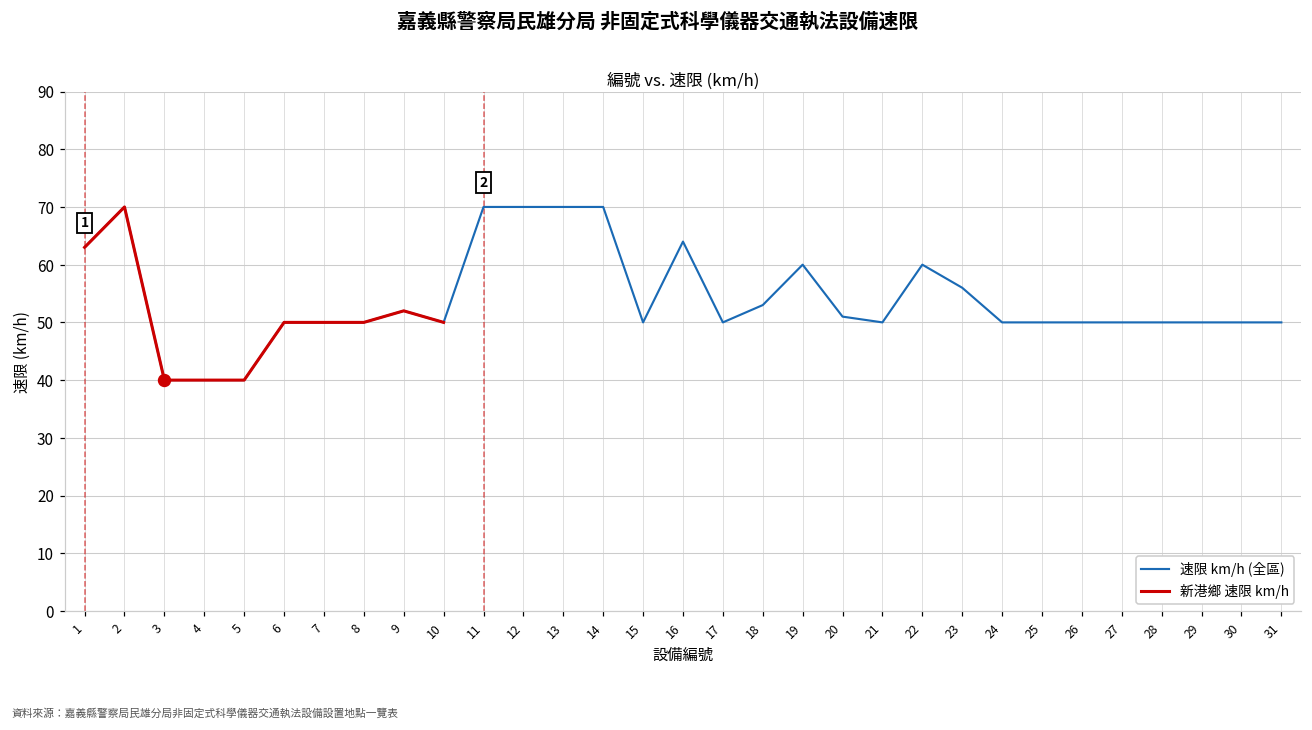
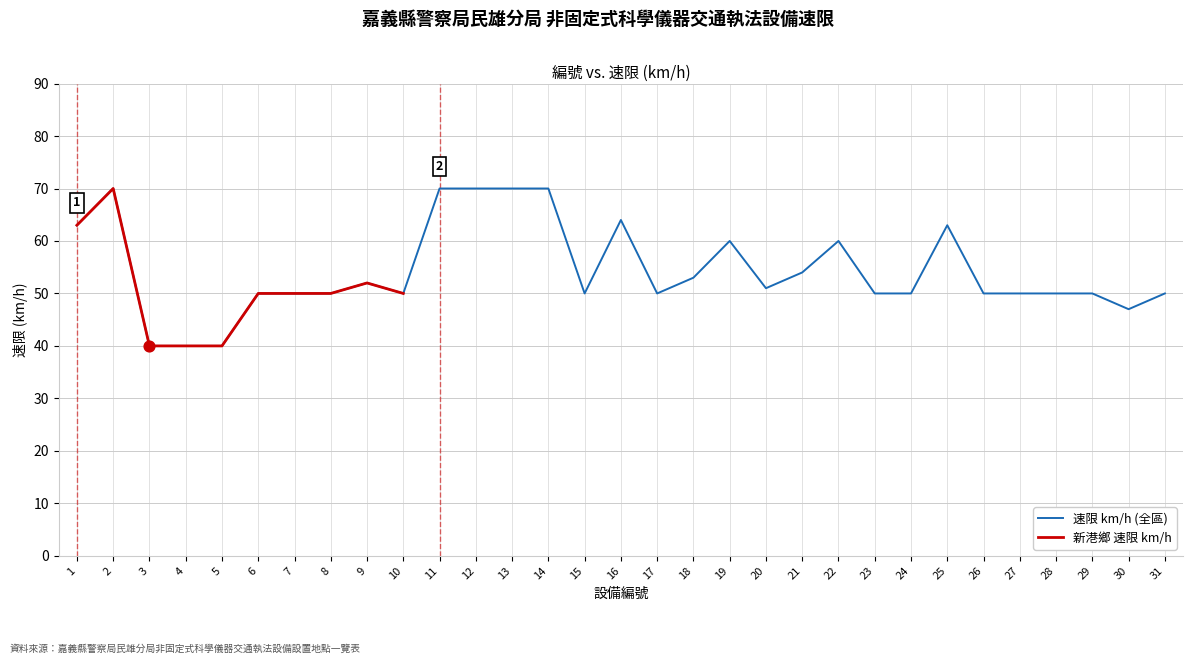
速限 km/h (全區), 21: 50 -> 54
速限 km/h (全區), 23: 56 -> 50
速限 km/h (全區), 25: 50 -> 63
速限 km/h (全區), 30: 50 -> 47
